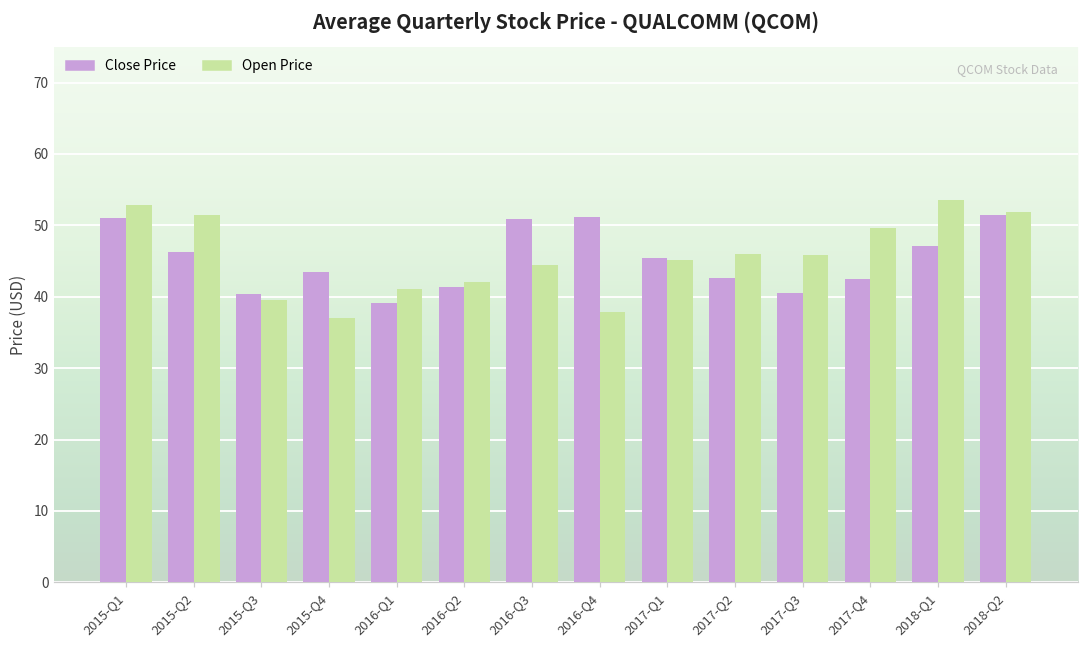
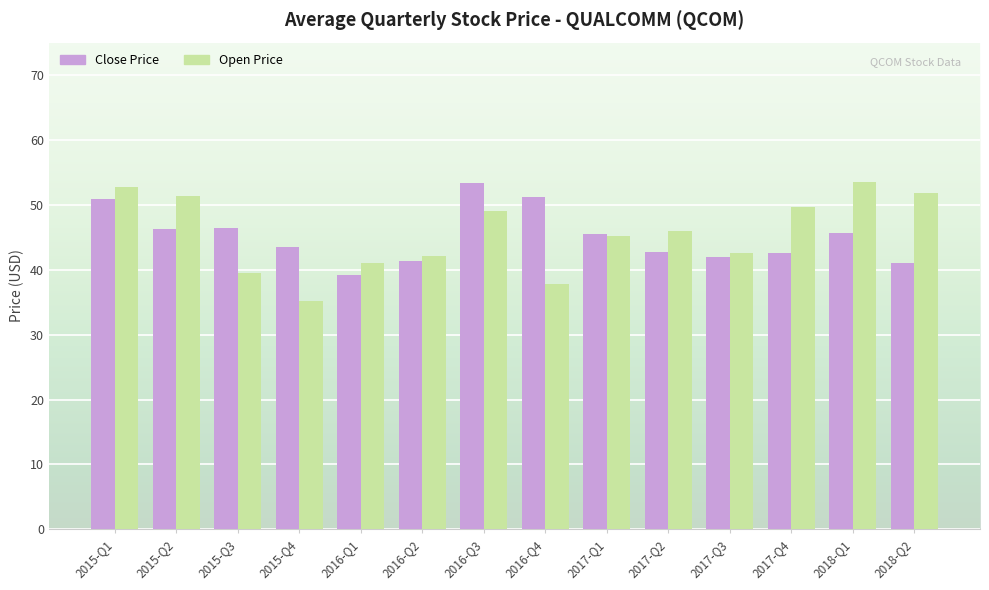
Close Price, 2015-Q3: 40 -> 46
Open Price, 2015-Q4: 37 -> 35
Close Price, 2016-Q3: 51 -> 53
Open Price, 2016-Q3: 44 -> 49
Close Price, 2017-Q3: 41 -> 42
Open Price, 2017-Q3: 46 -> 43
Close Price, 2018-Q1: 47 -> 46
Close Price, 2018-Q2: 52 -> 41
